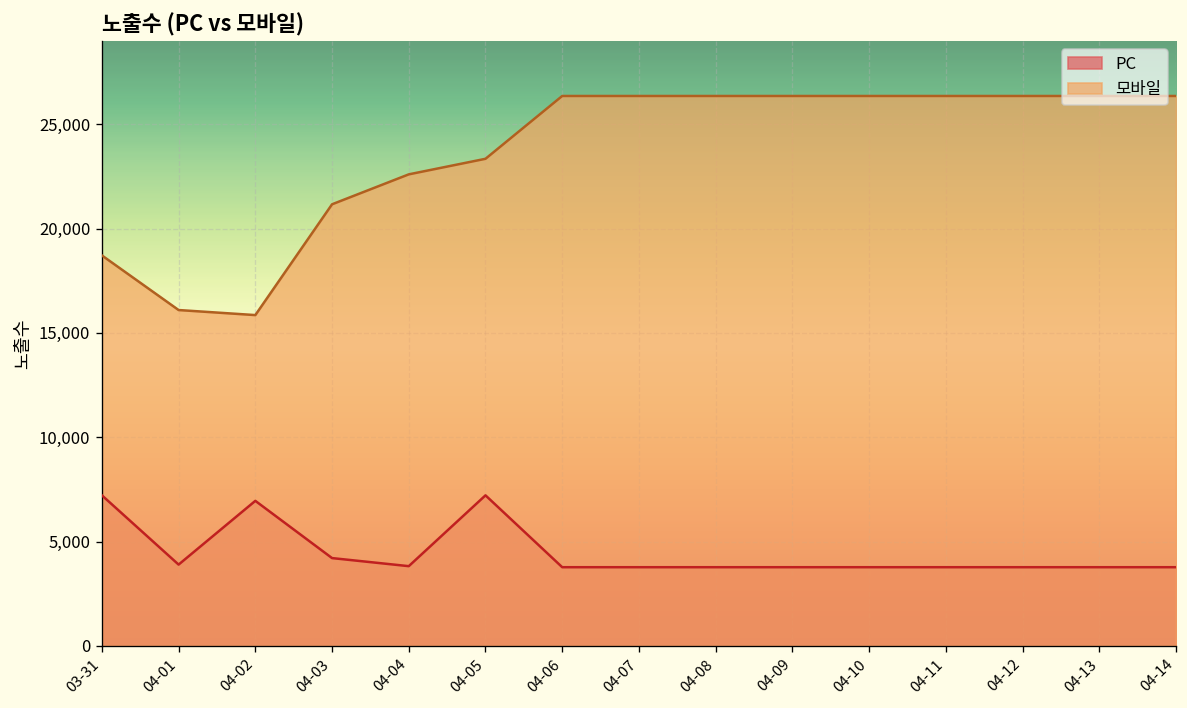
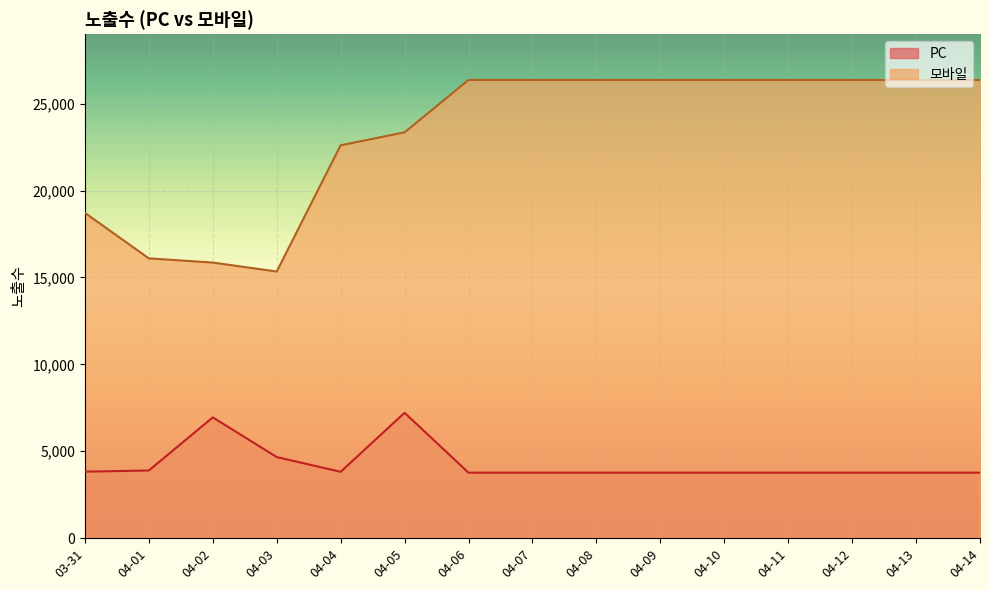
PC, 03-31: 7,200 -> 3,800
PC, 04-03: 4,200 -> 4,700
모바일, 04-03: 21,200 -> 15,300
